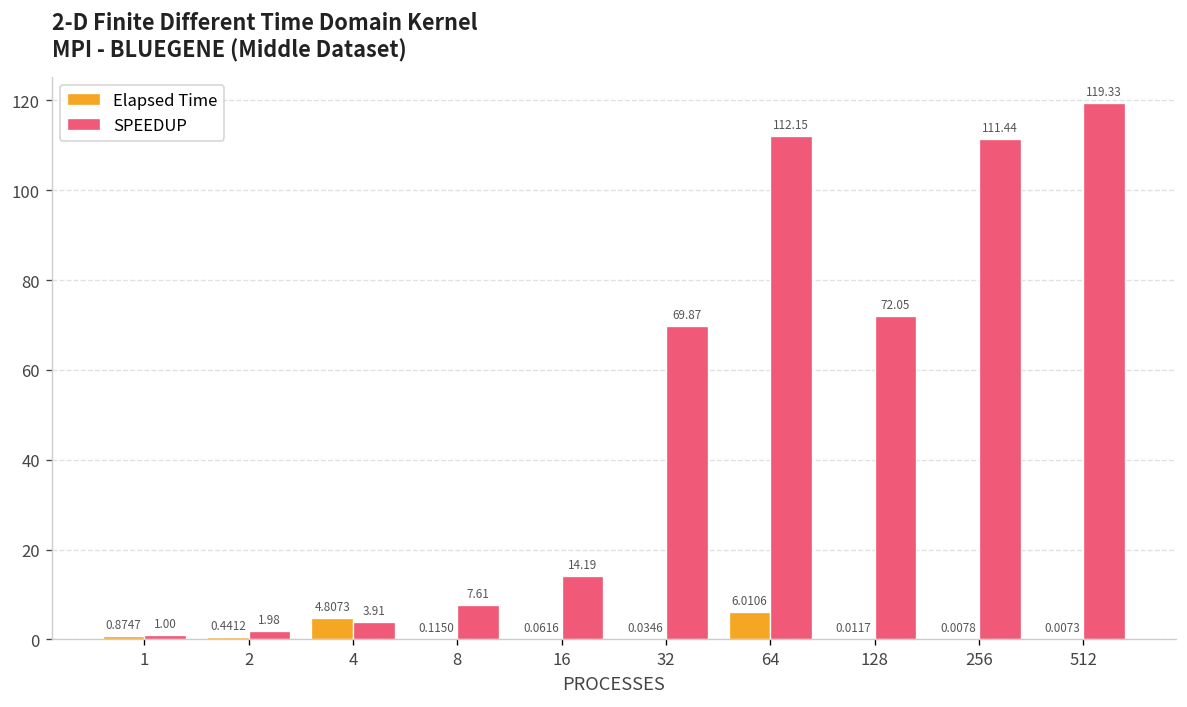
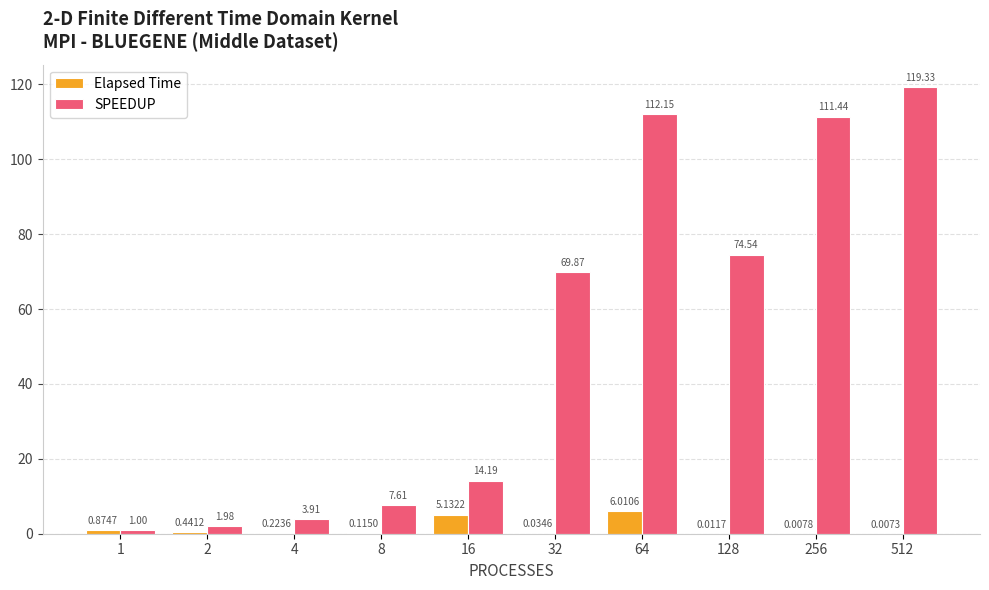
Elapsed Time, 4: 4.8073 -> 0.2236
Elapsed Time, 16: 0.0616 -> 5.1322
SPEEDUP, 128: 72.05 -> 74.54
